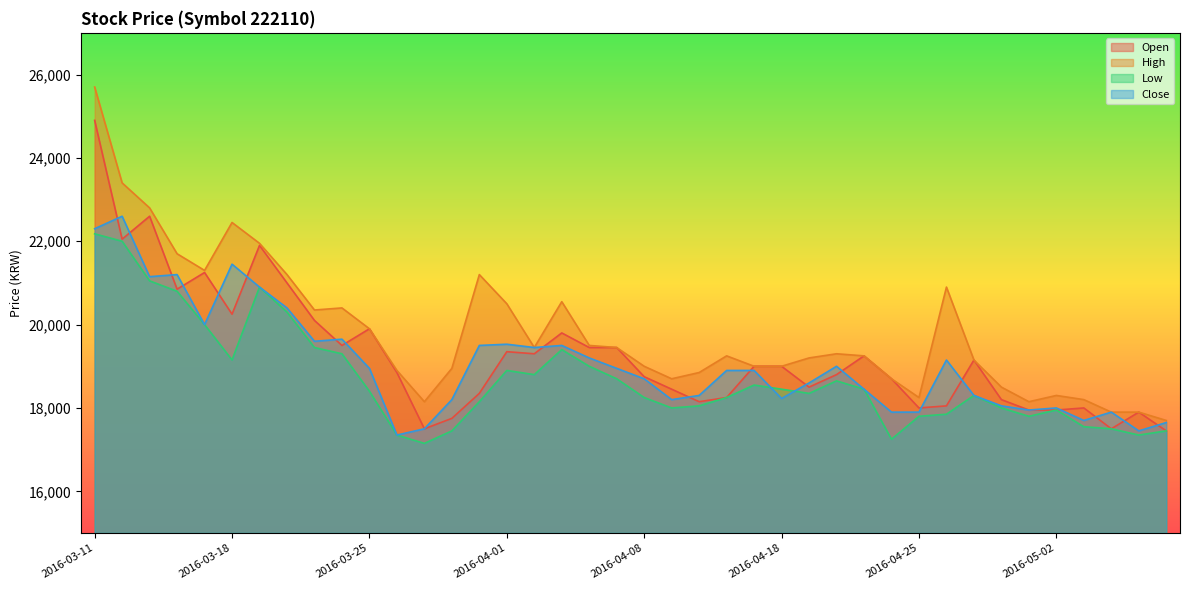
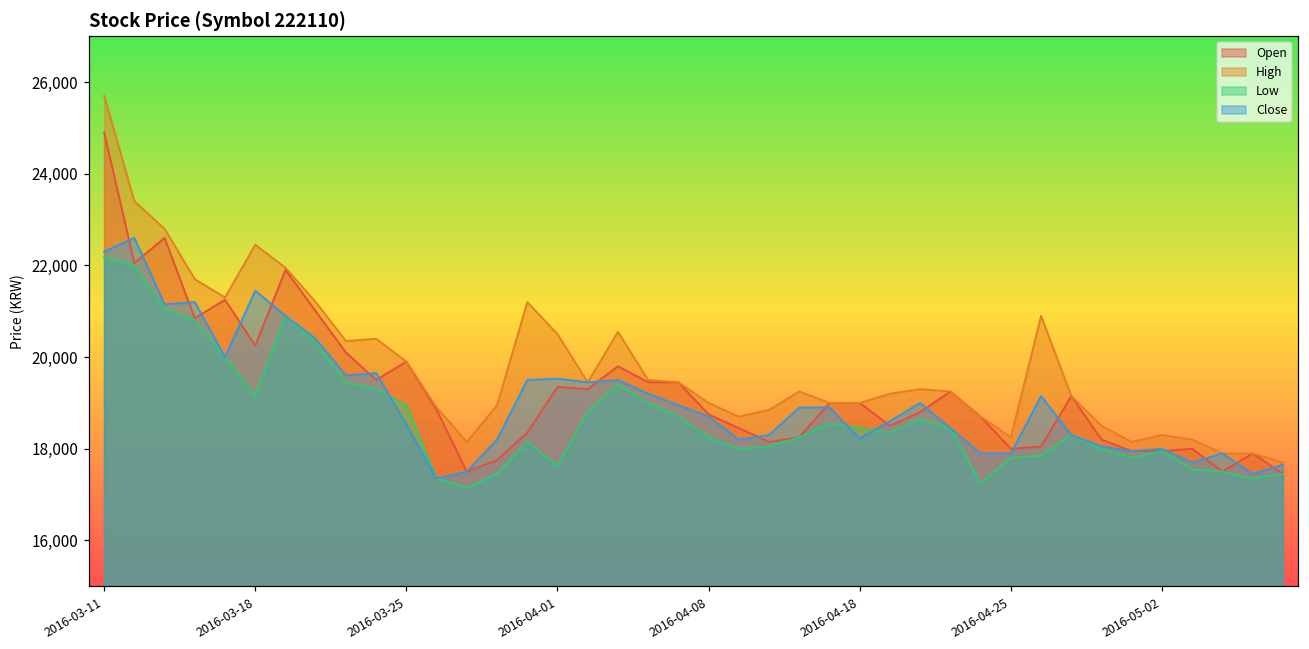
Low, 2016-03-25: 18,400 -> 19,000
Close, 2016-03-25: 19,000 -> 18,500
Low, 2016-04-01: 18,900 -> 17,600
